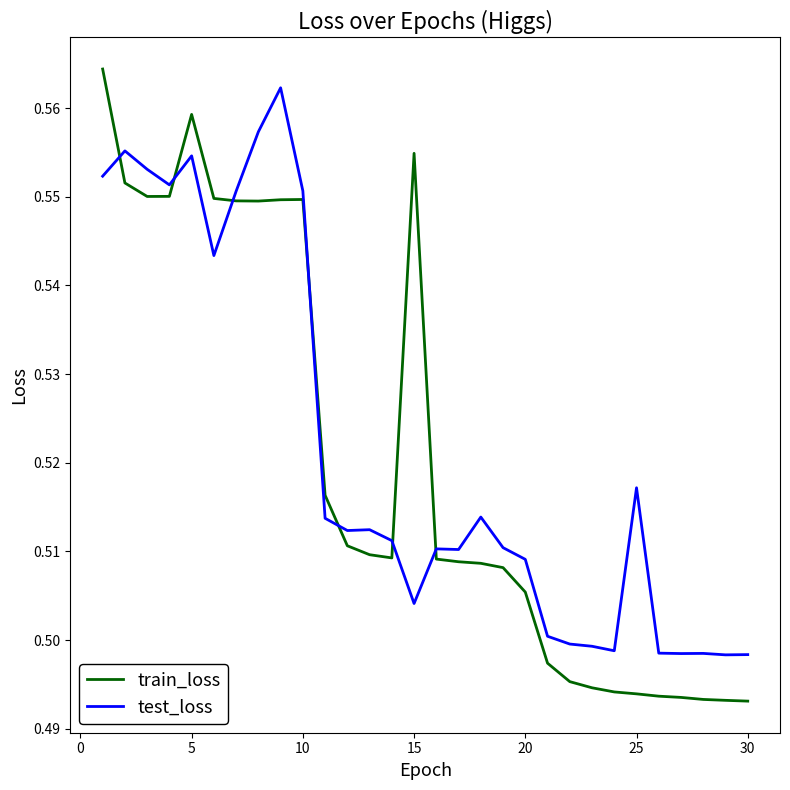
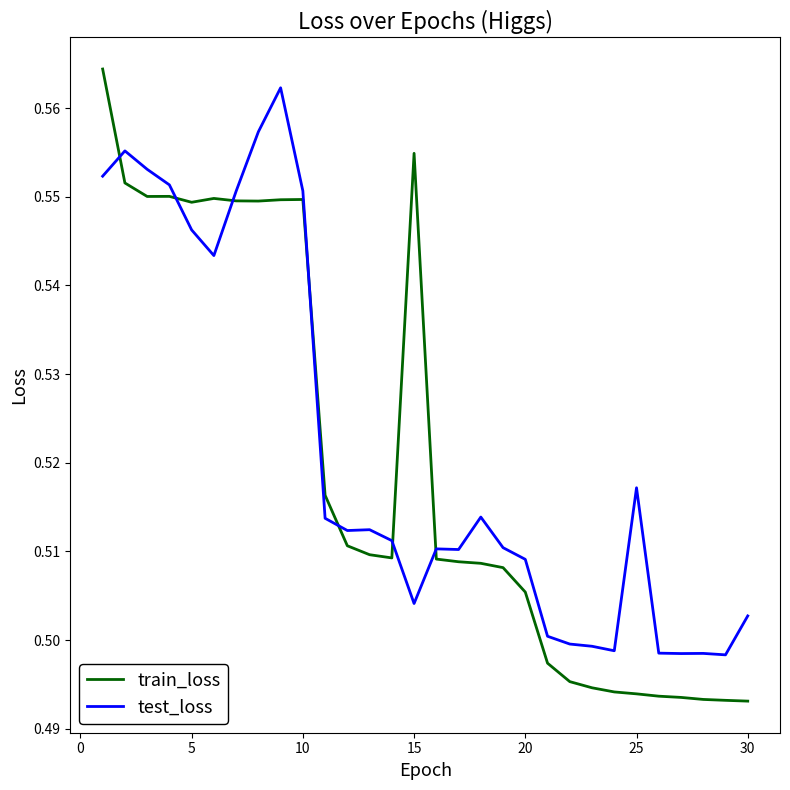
train_loss, 5: 0.559 -> 0.549
test_loss, 5: 0.555 -> 0.546
test_loss, 30: 0.498 -> 0.503
